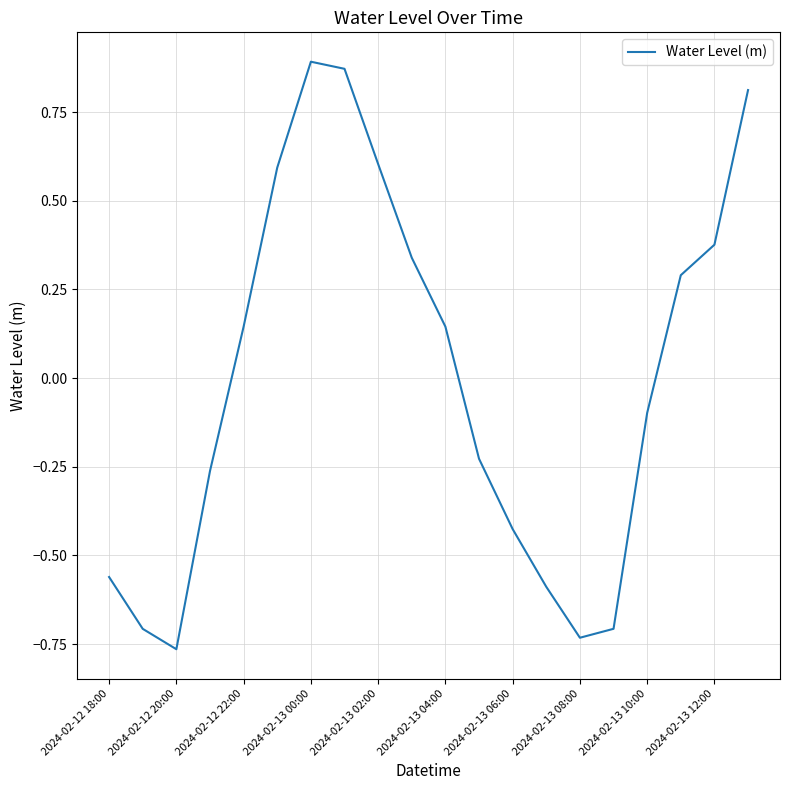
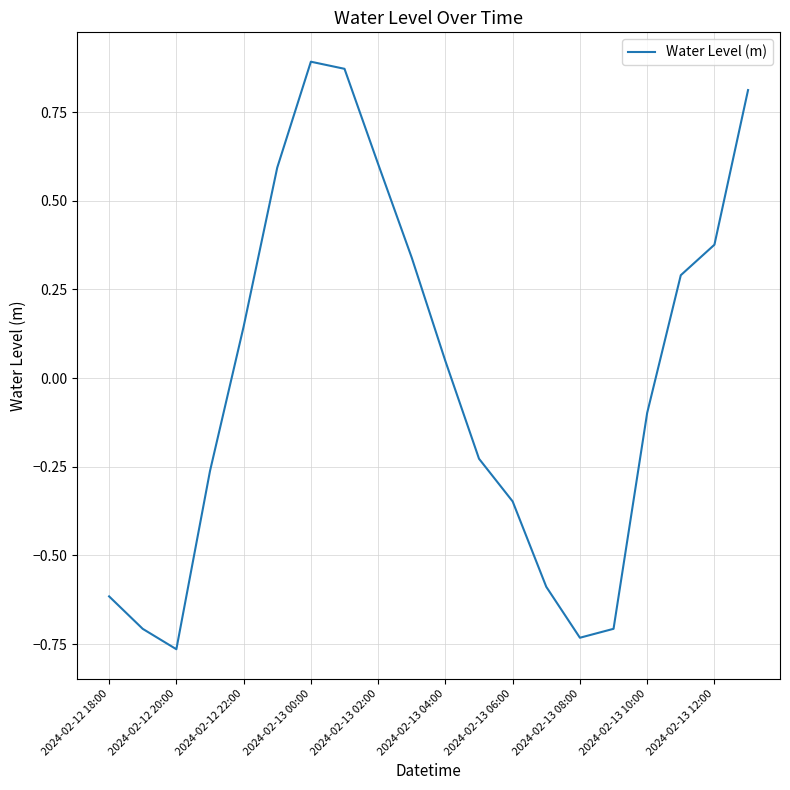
2024-02-12 18:00: -0.56 -> -0.62
2024-02-13 04:00: 0.15 -> 0.05
2024-02-13 06:00: -0.43 -> -0.35
